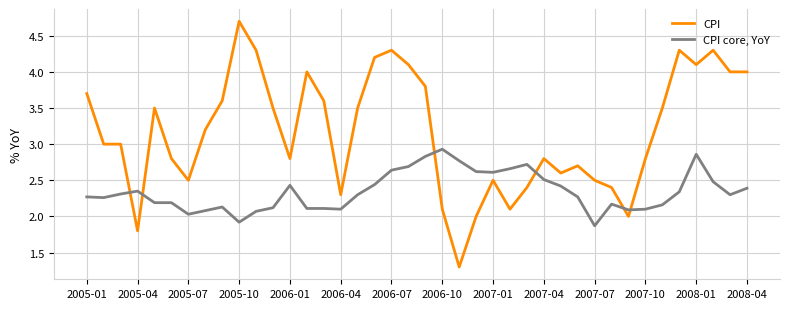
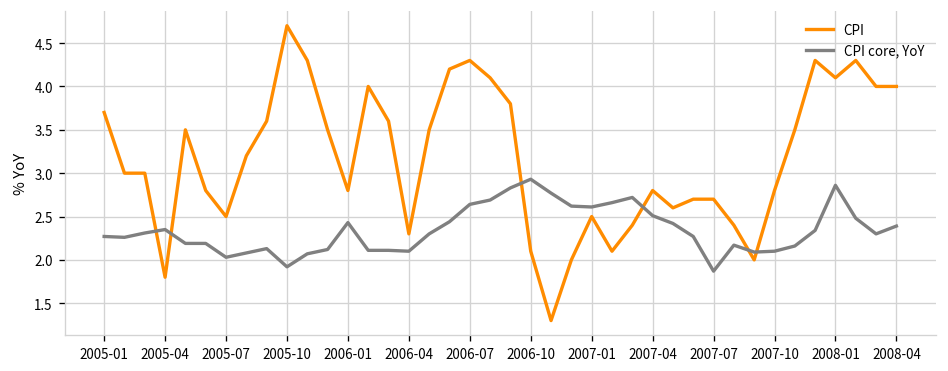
CPI, 2007-07: 2.5 -> 2.7
